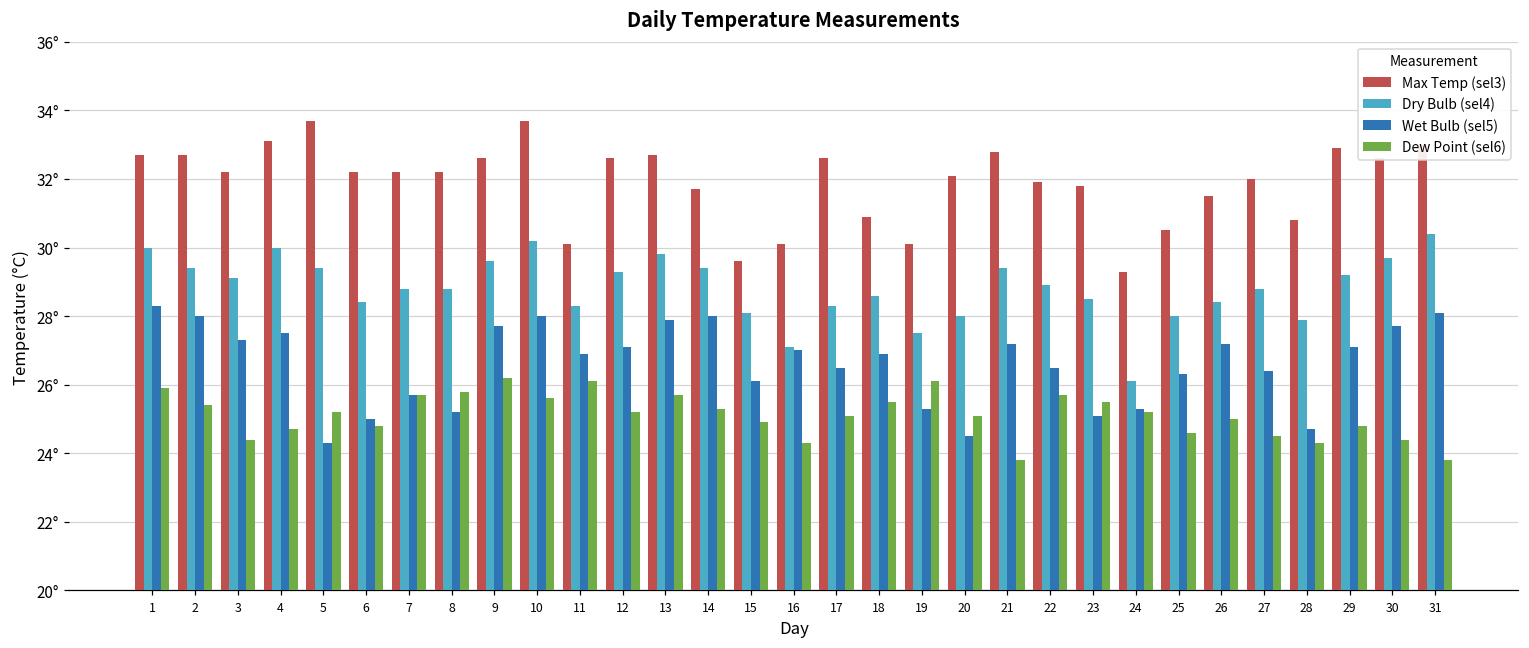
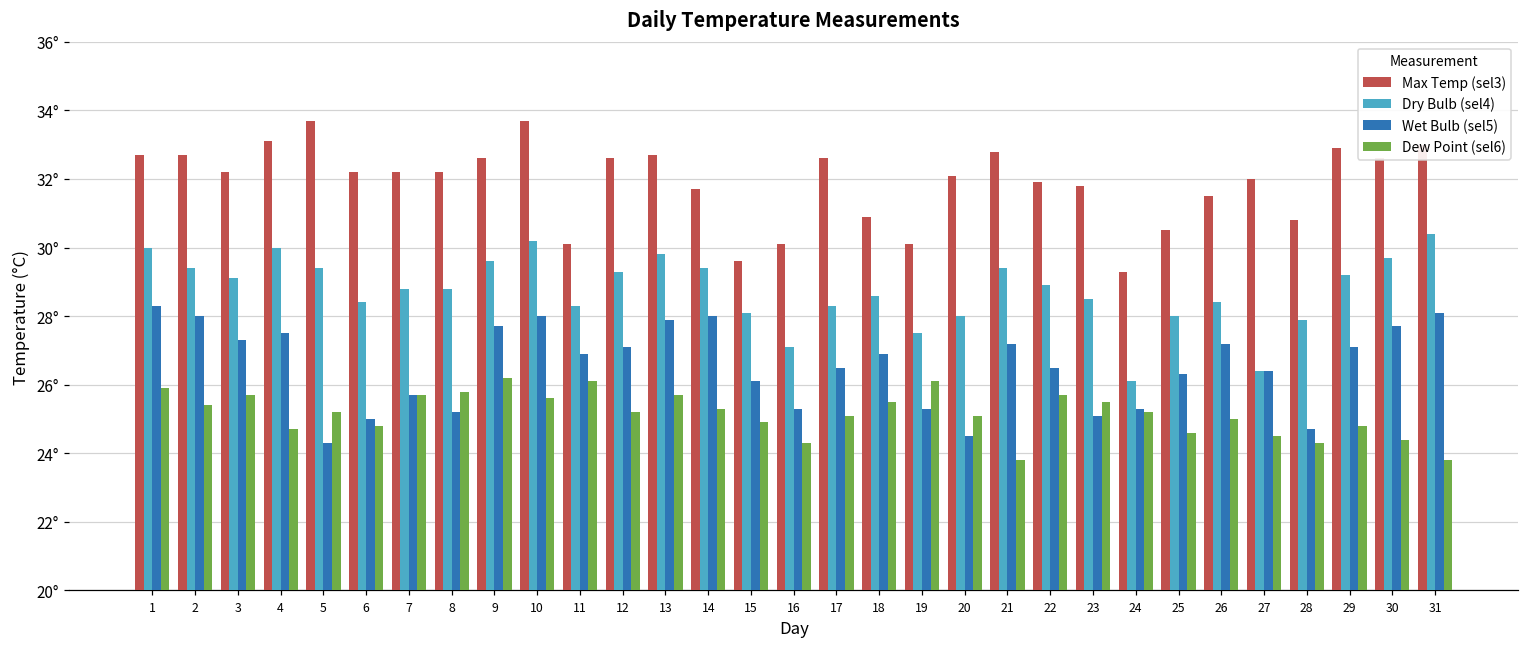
Dew Point (sel6), 3: 24.4° -> 25.7°
Wet Bulb (sel5), 16: 27.0° -> 25.3°
Dry Bulb (sel4), 27: 28.8° -> 26.4°
